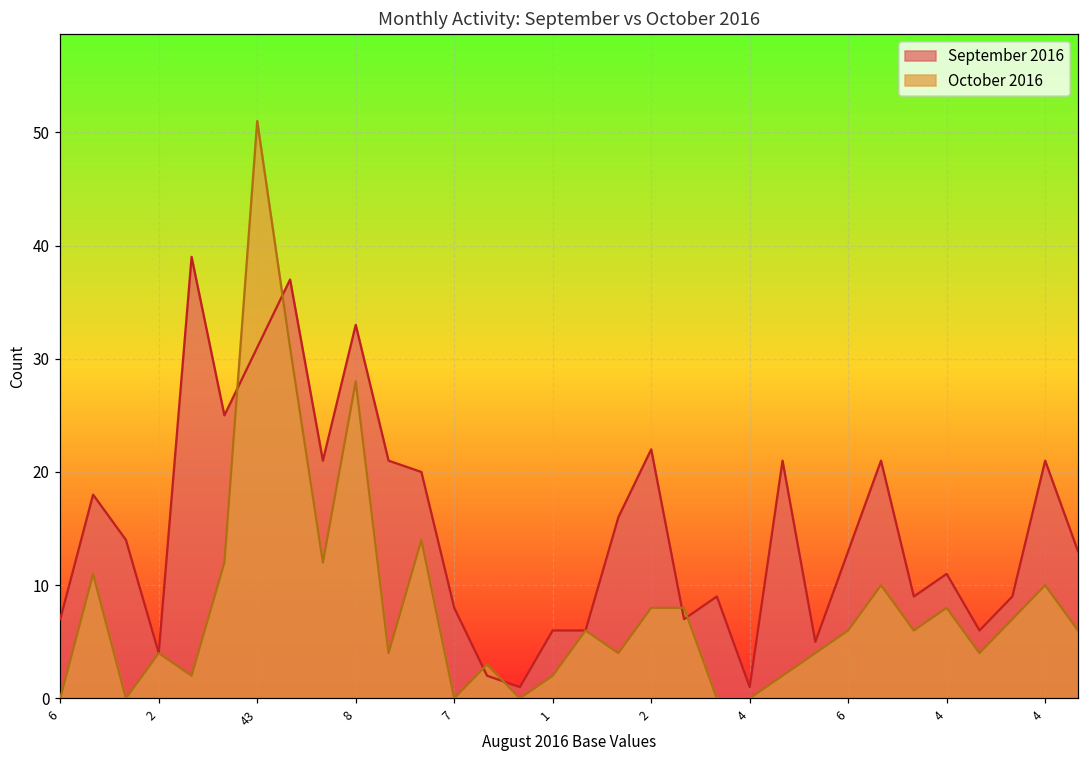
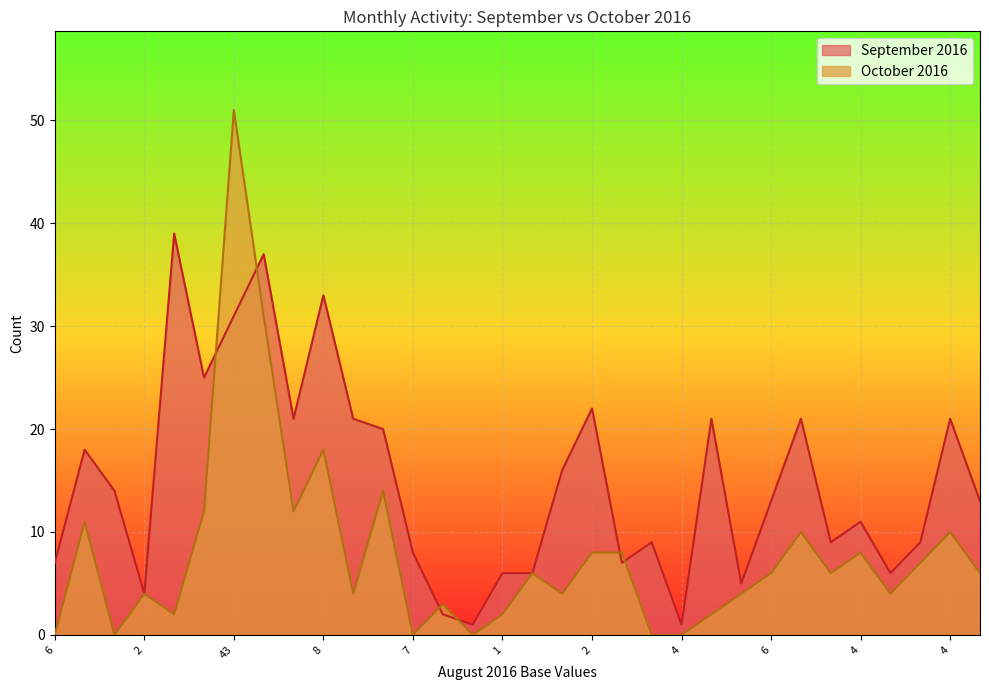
October 2016, 8: 28 -> 18
